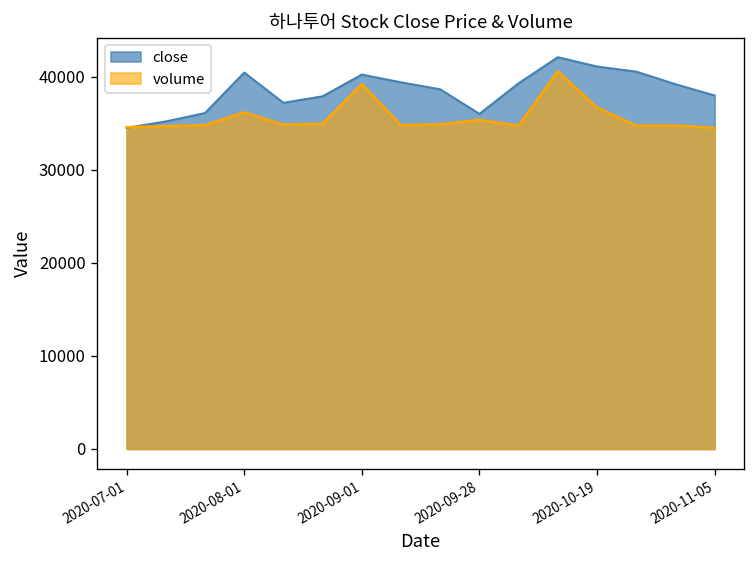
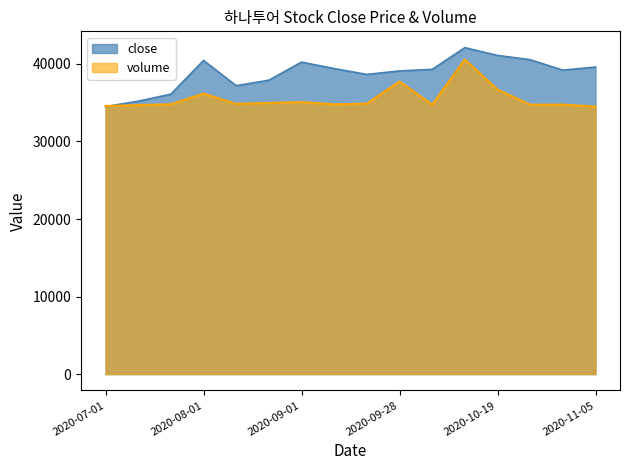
volume, 2020-09-01: 39000 -> 35000
close, 2020-09-28: 36000 -> 39000
volume, 2020-09-28: 35000 -> 38000
close, 2020-11-05: 38000 -> 40000
